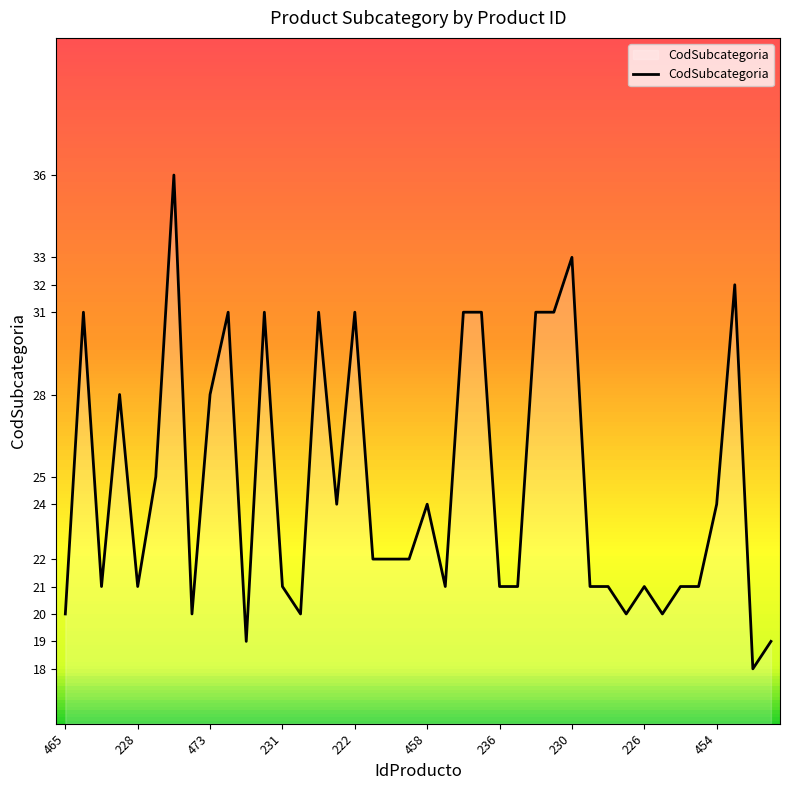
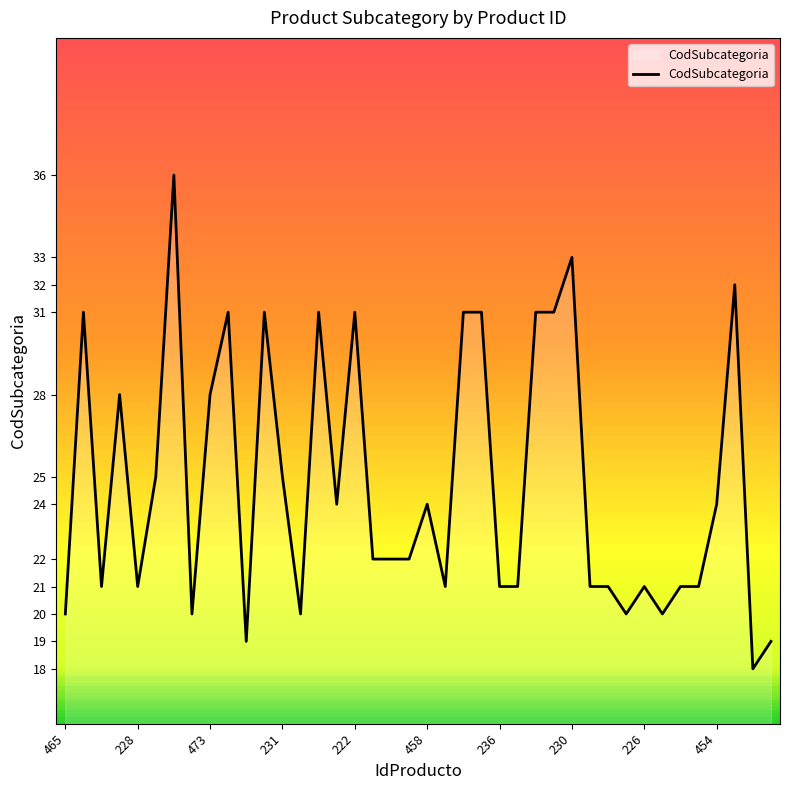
231: 21 -> 25
